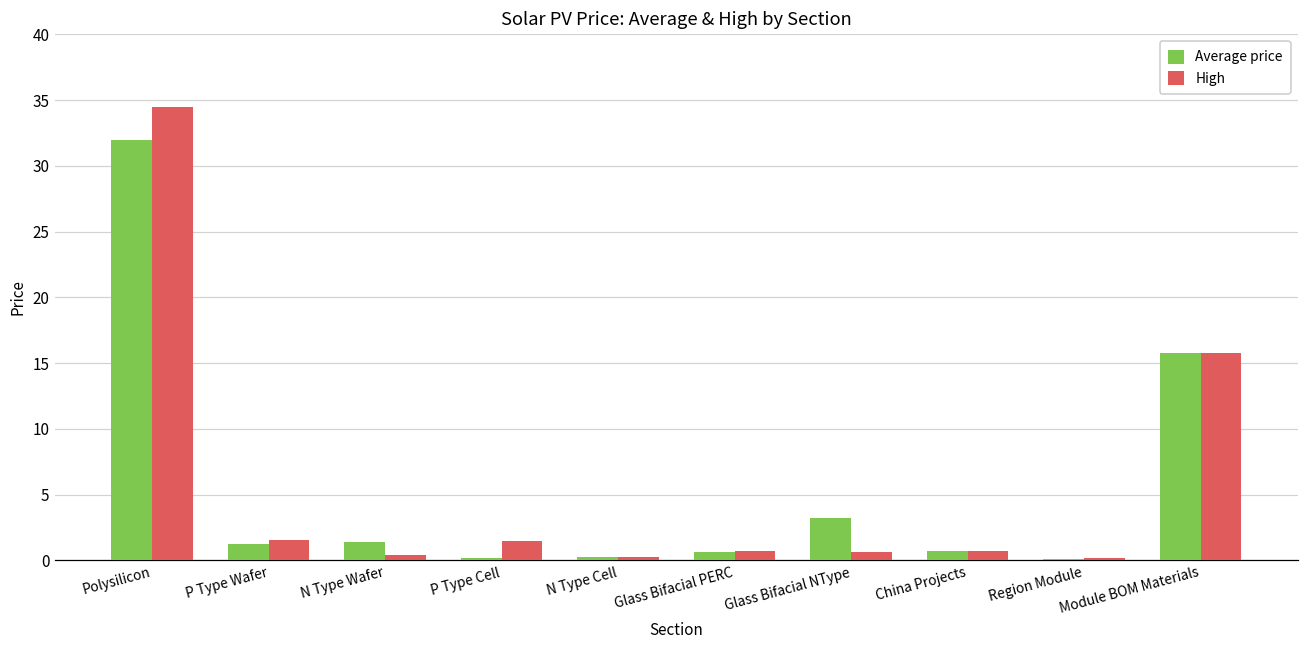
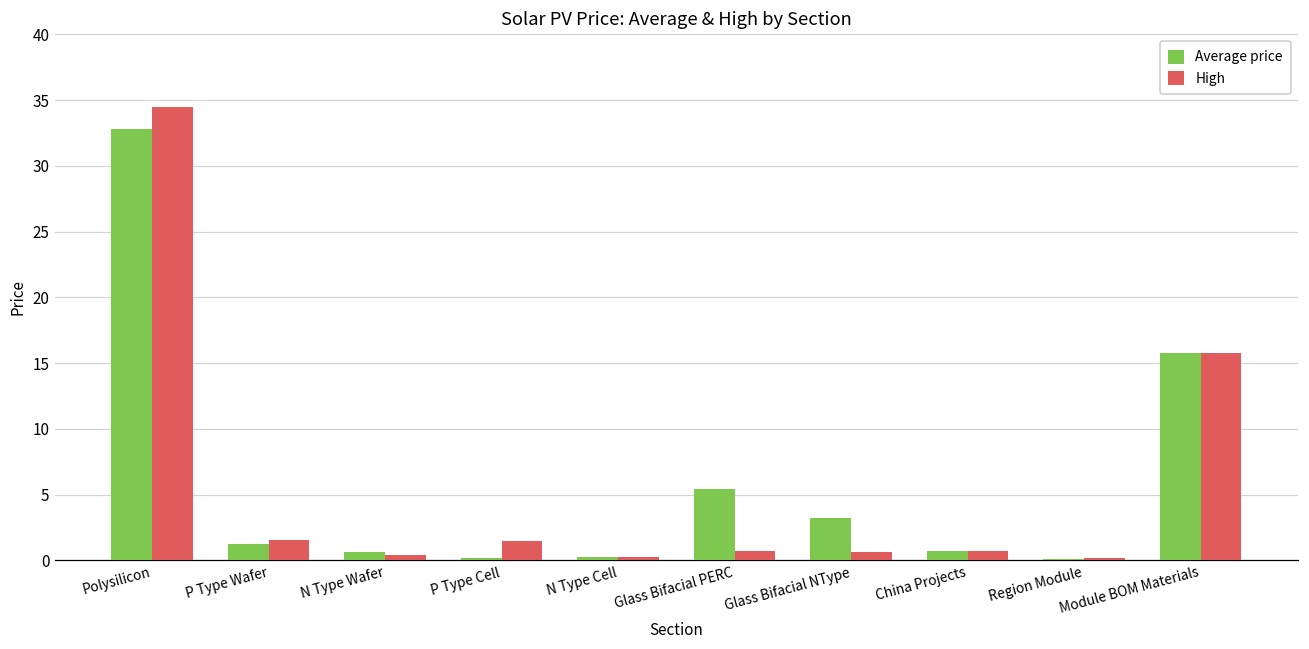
Average price, Polysilicon: 32.0 -> 32.8
Average price, N Type Wafer: 1.4 -> 0.6
Average price, Glass Bifacial PERC: 0.6 -> 5.4
